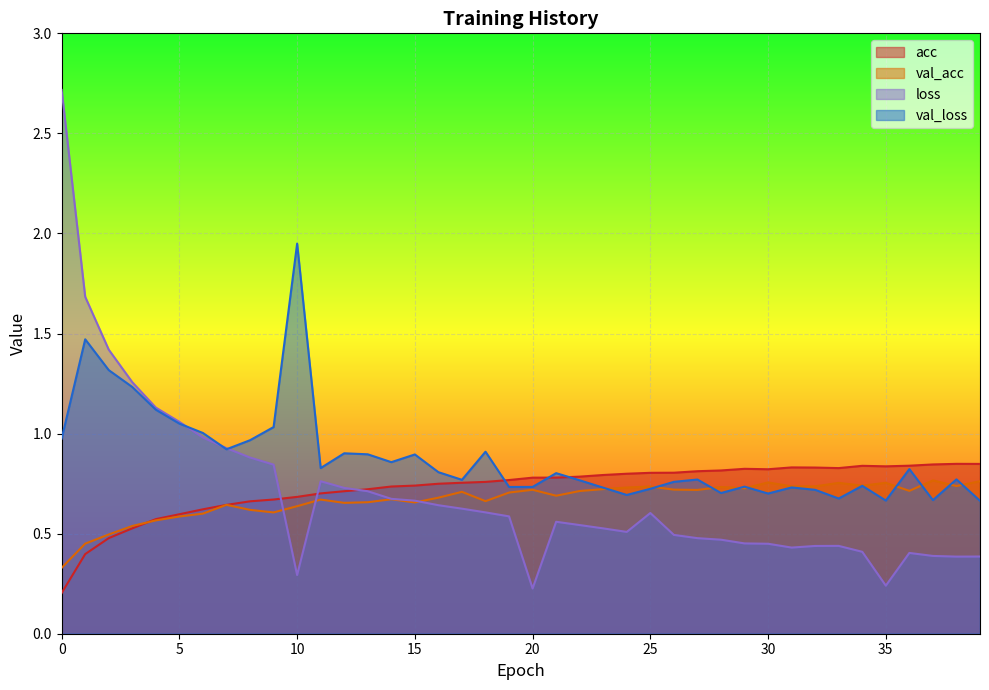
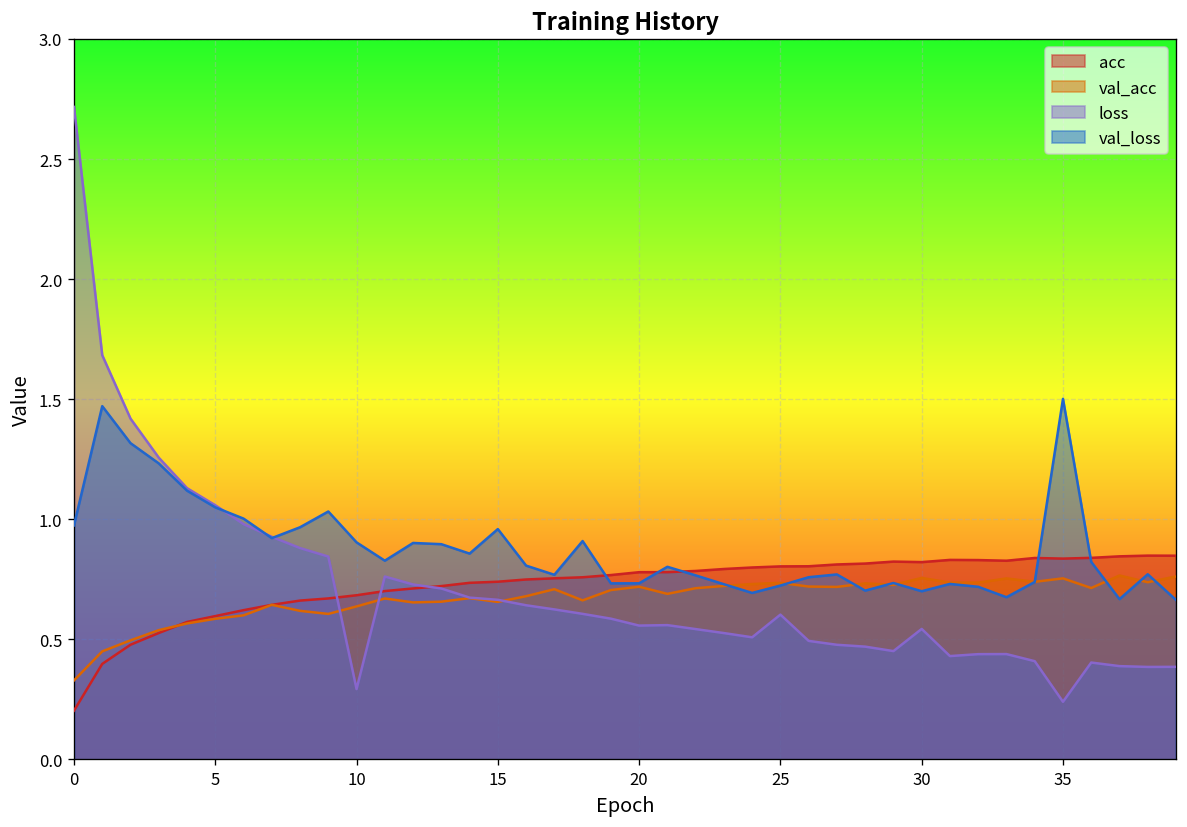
val_loss, 10: 1.95 -> 0.90
val_loss, 15: 0.90 -> 0.96
loss, 20: 0.23 -> 0.56
loss, 30: 0.45 -> 0.54
val_loss, 35: 0.67 -> 1.50
